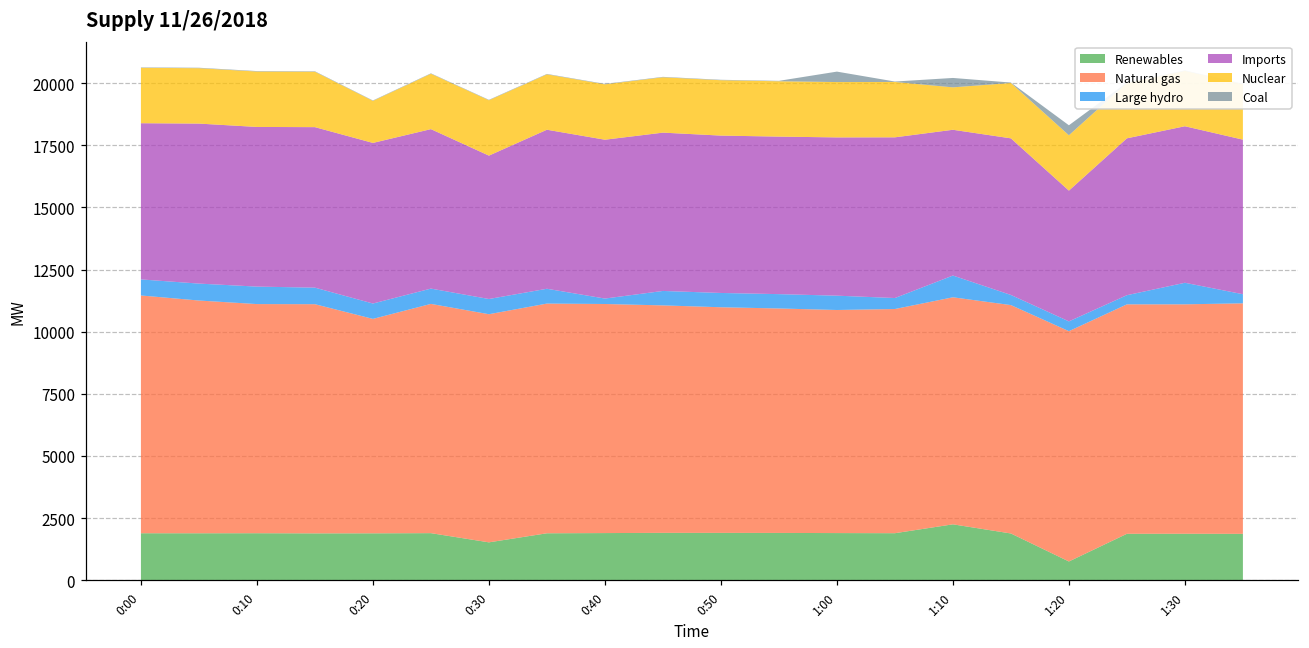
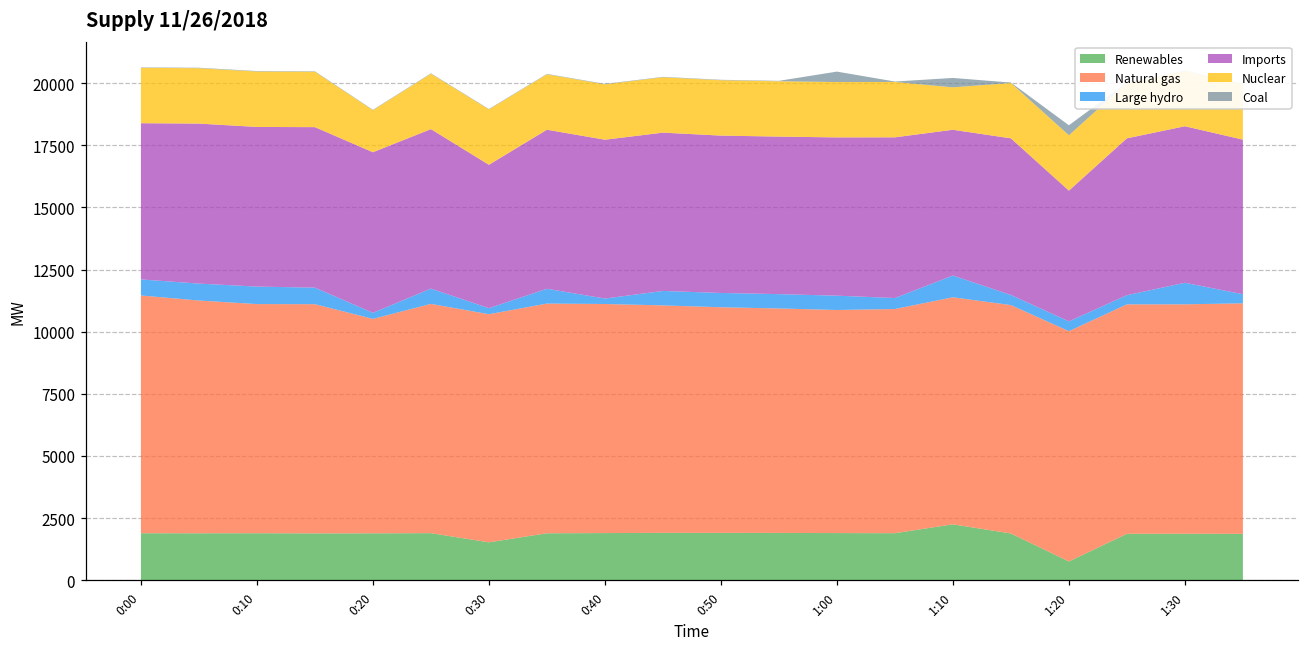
Large hydro, 0:20: 600 -> 200
Large hydro, 0:30: 600 -> 200
